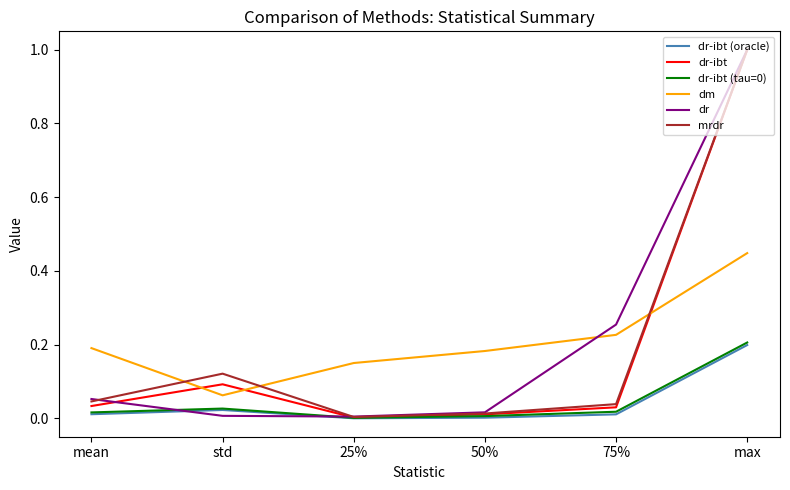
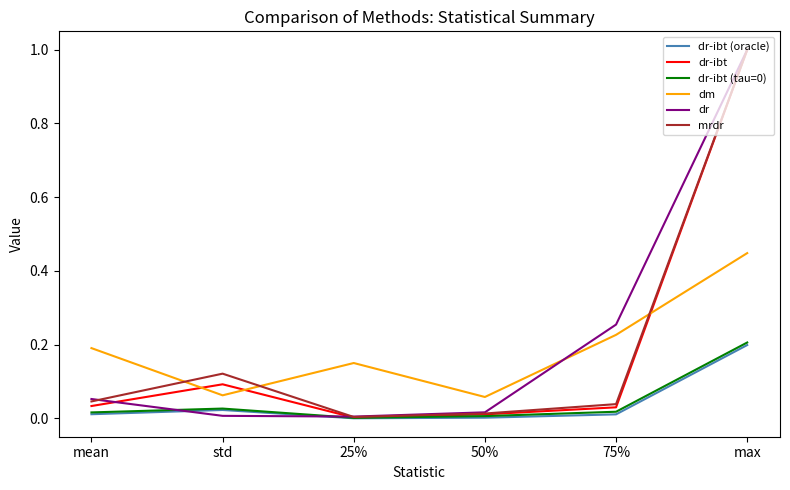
dm, 50%: 0.18 -> 0.06
